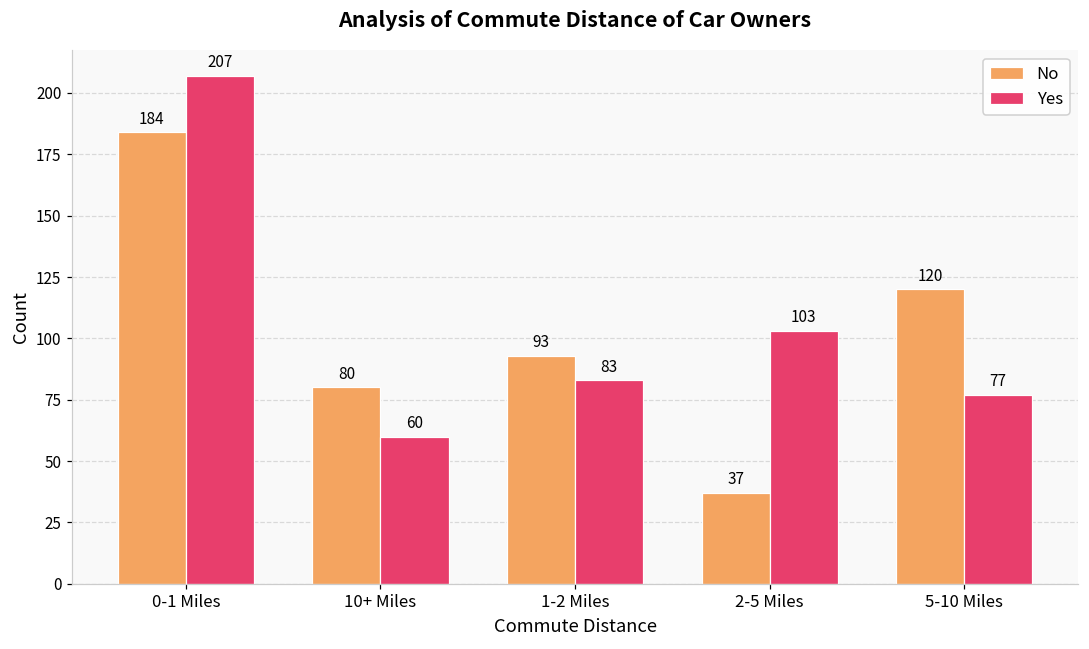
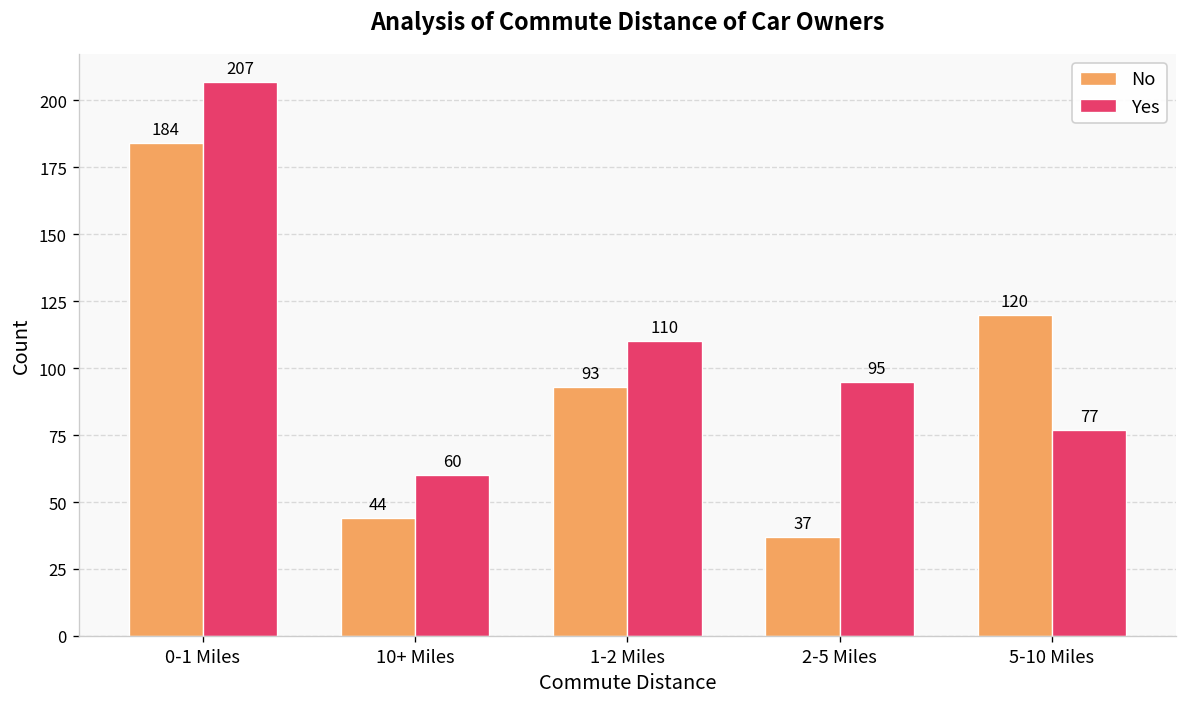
No, 10+ Miles: 80 -> 44
Yes, 1-2 Miles: 83 -> 110
Yes, 2-5 Miles: 103 -> 95
